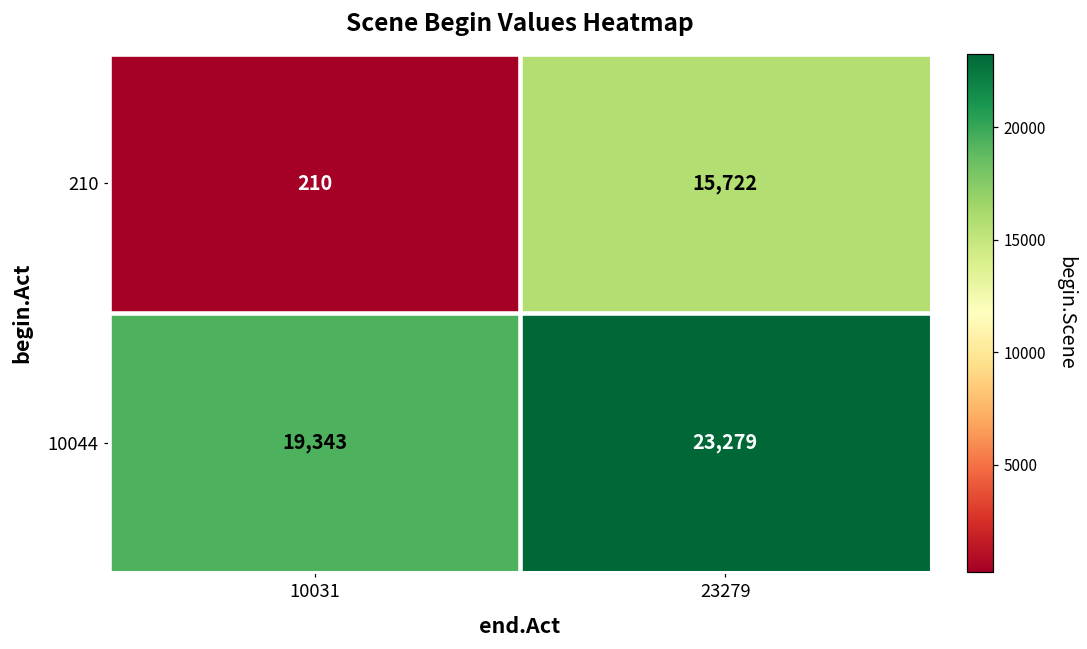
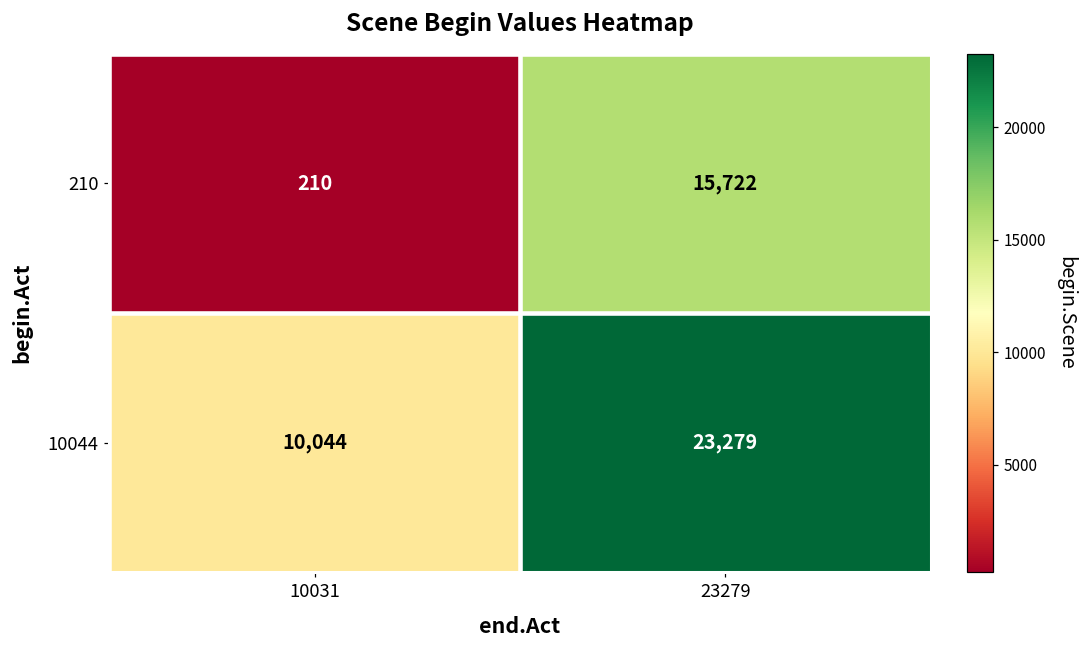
10044, 10031: 19,343 -> 10,044
